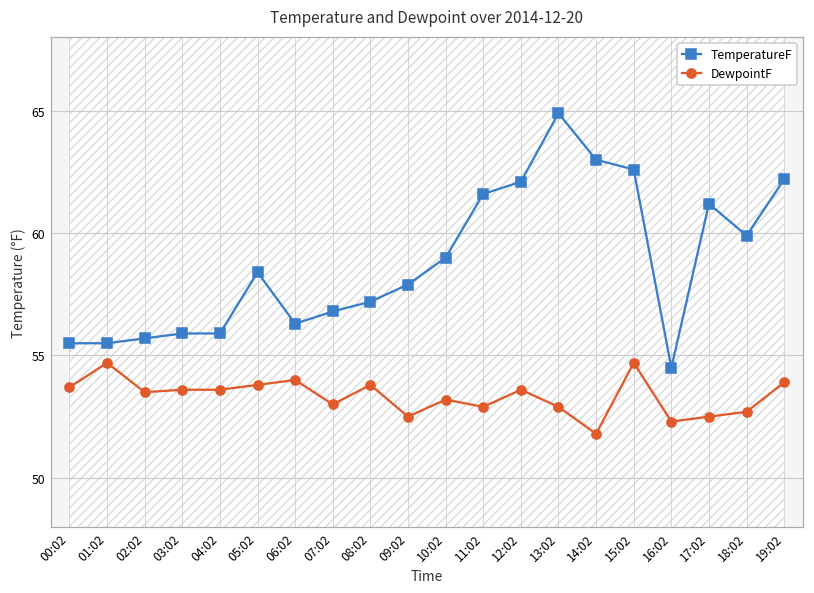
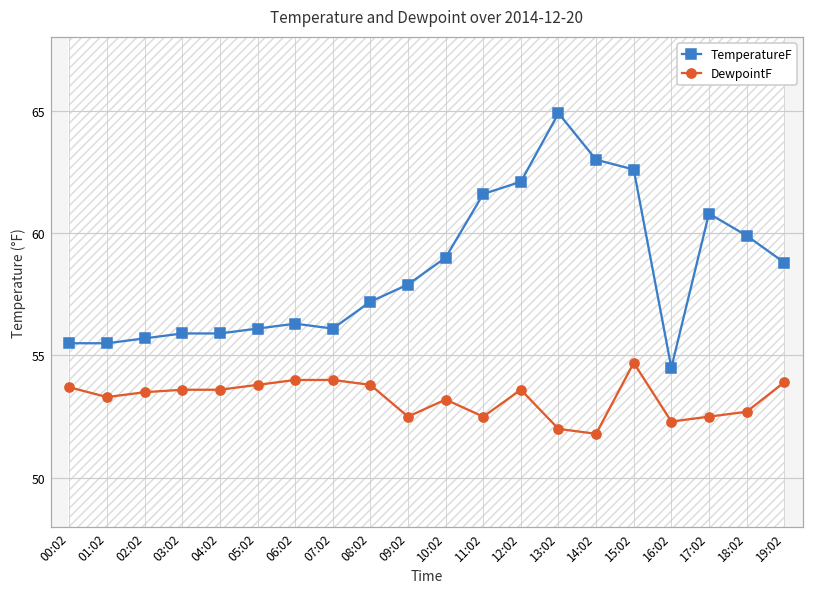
DewpointF, 01:02: 54.7 -> 53.3
TemperatureF, 05:02: 58.4 -> 56.1
TemperatureF, 07:02: 56.8 -> 56.1
DewpointF, 07:02: 53 -> 54
DewpointF, 11:02: 52.9 -> 52.5
DewpointF, 13:02: 52.9 -> 52.0
TemperatureF, 17:02: 61.2 -> 60.8
TemperatureF, 19:02: 62.2 -> 58.8
